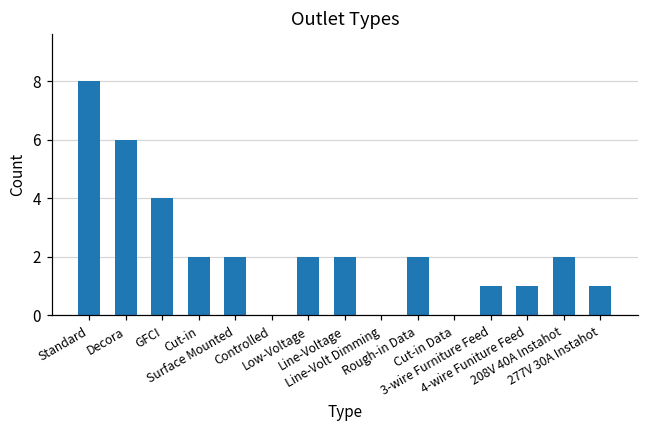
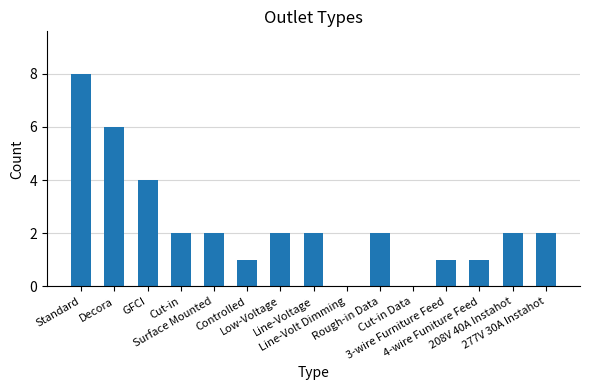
Controlled: 0 -> 1
277V 30A Instahot: 1 -> 2
